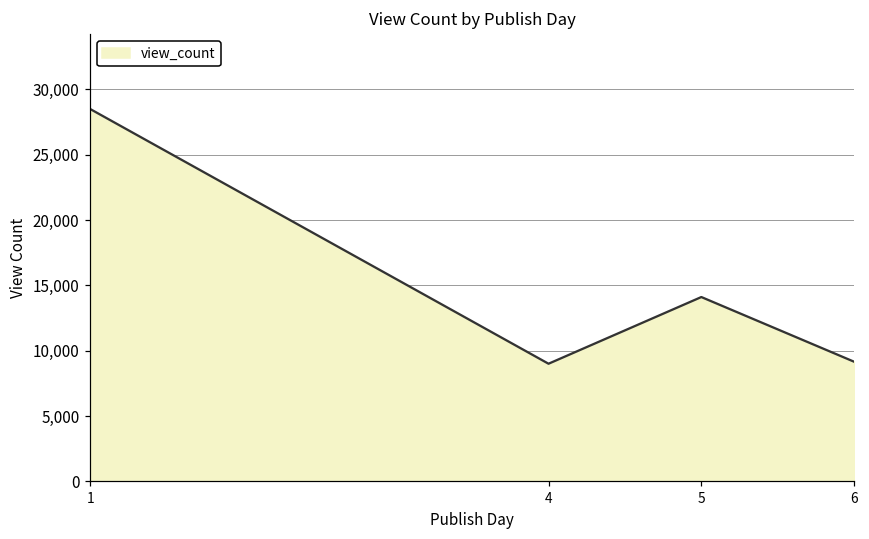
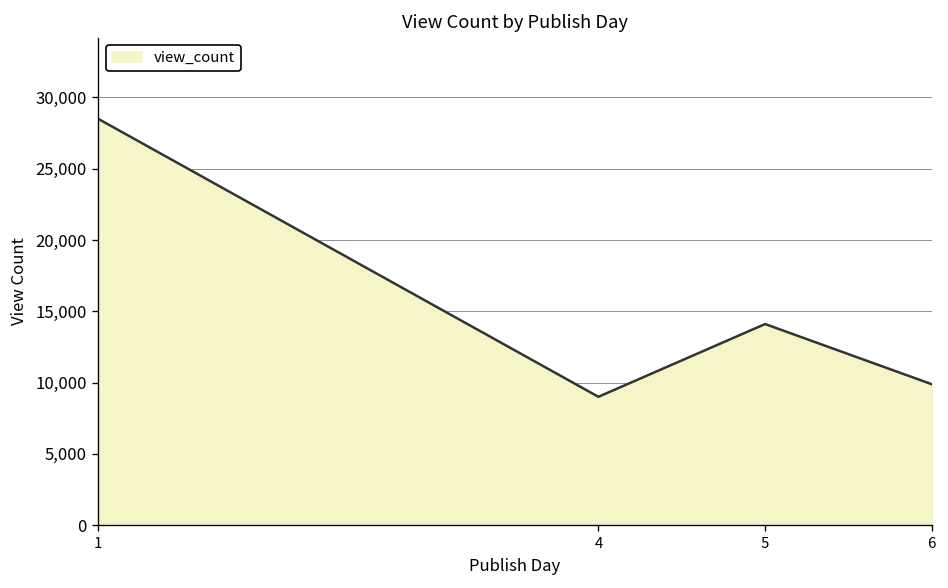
6: 9,200 -> 9,900
